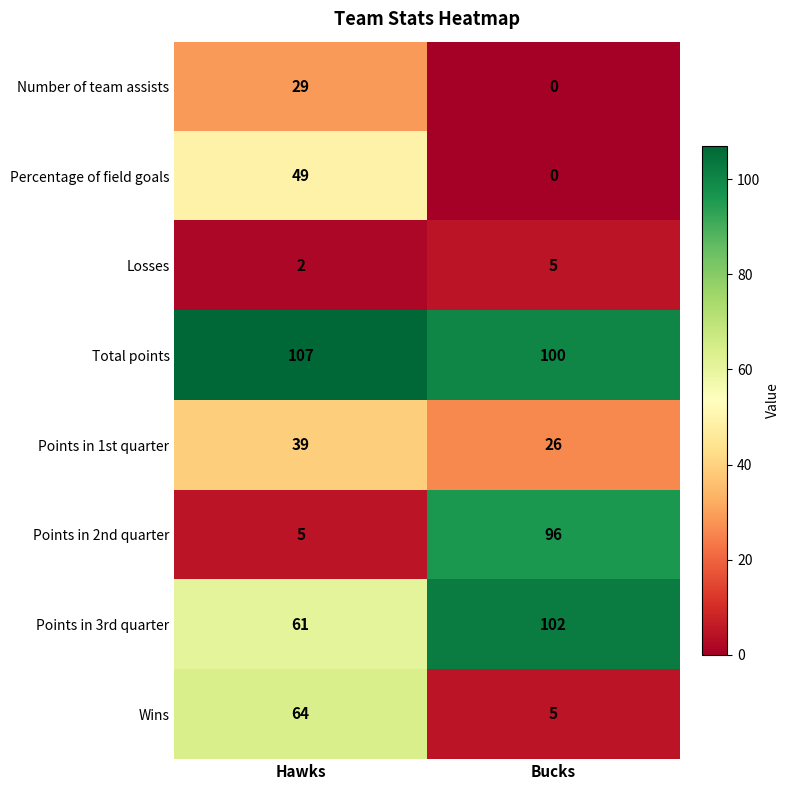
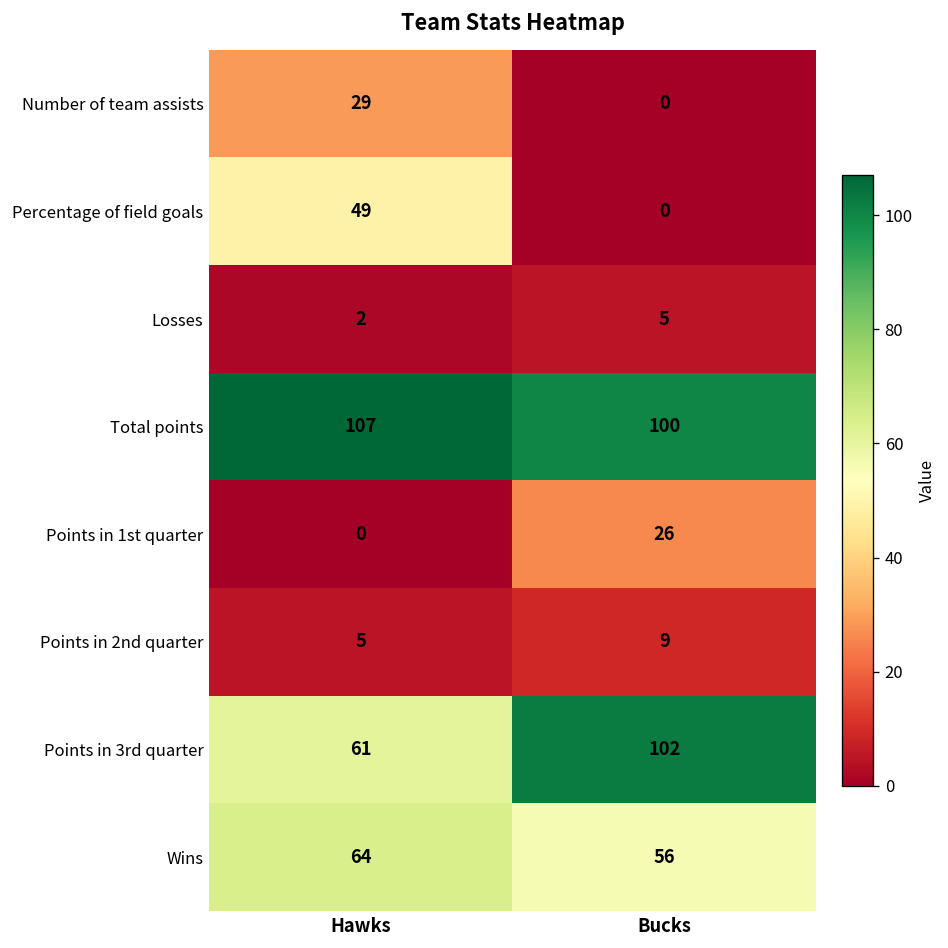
Points in 1st quarter, Hawks: 39 -> 0
Points in 2nd quarter, Bucks: 96 -> 9
Wins, Bucks: 5 -> 56
